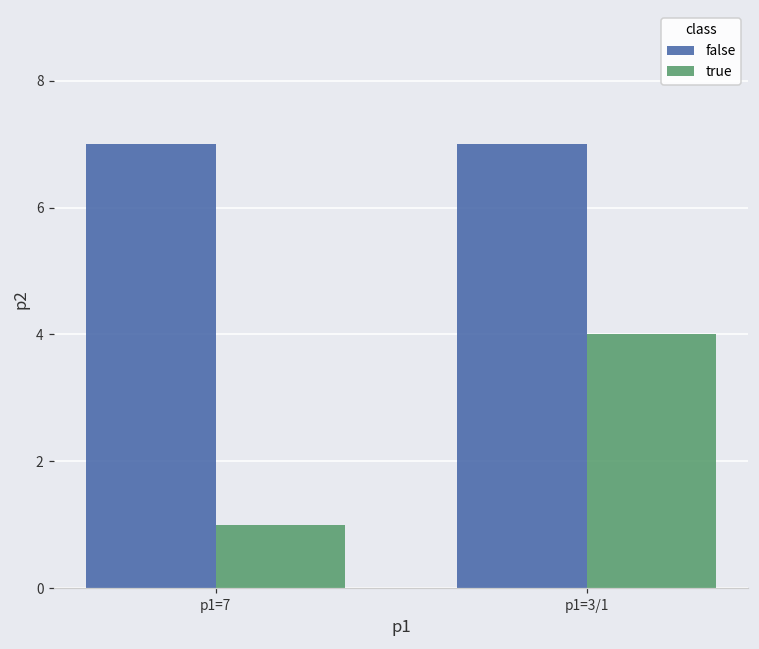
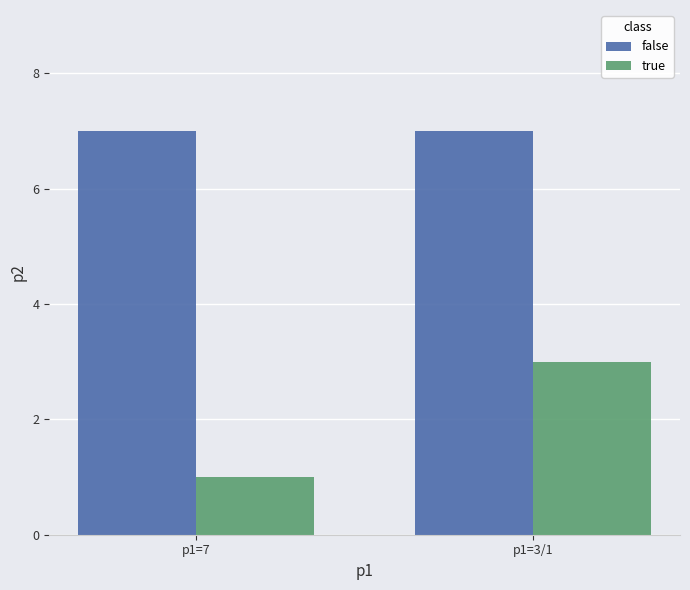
true, p1=3/1: 4 -> 3
